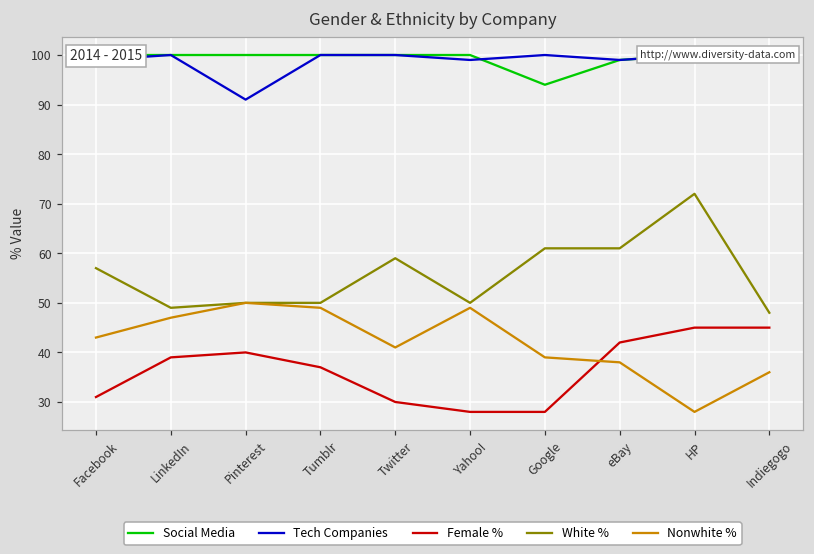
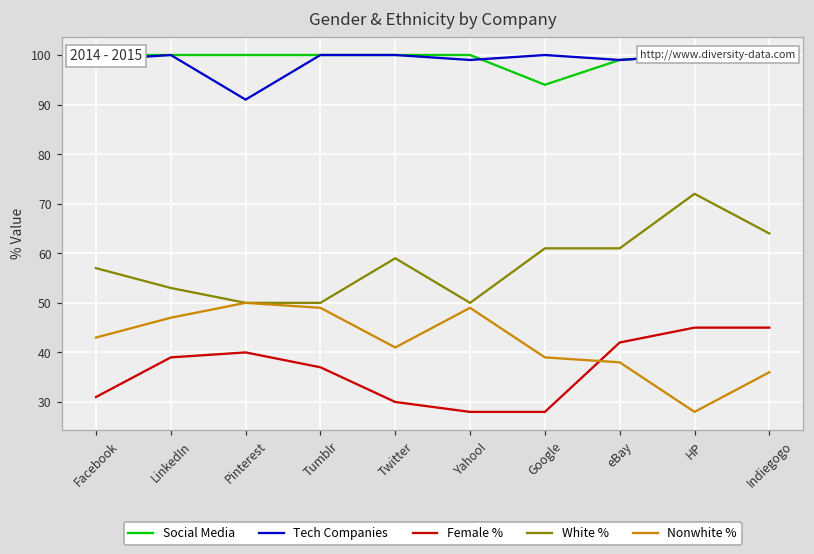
White %, LinkedIn: 49 -> 53
White %, Indiegogo: 48 -> 64
